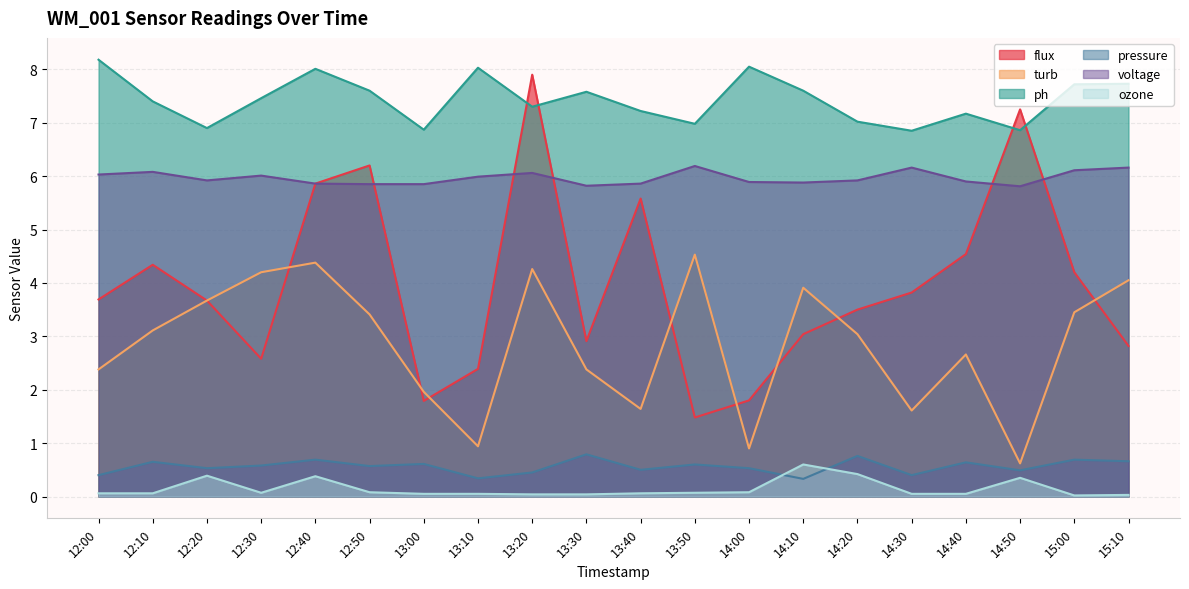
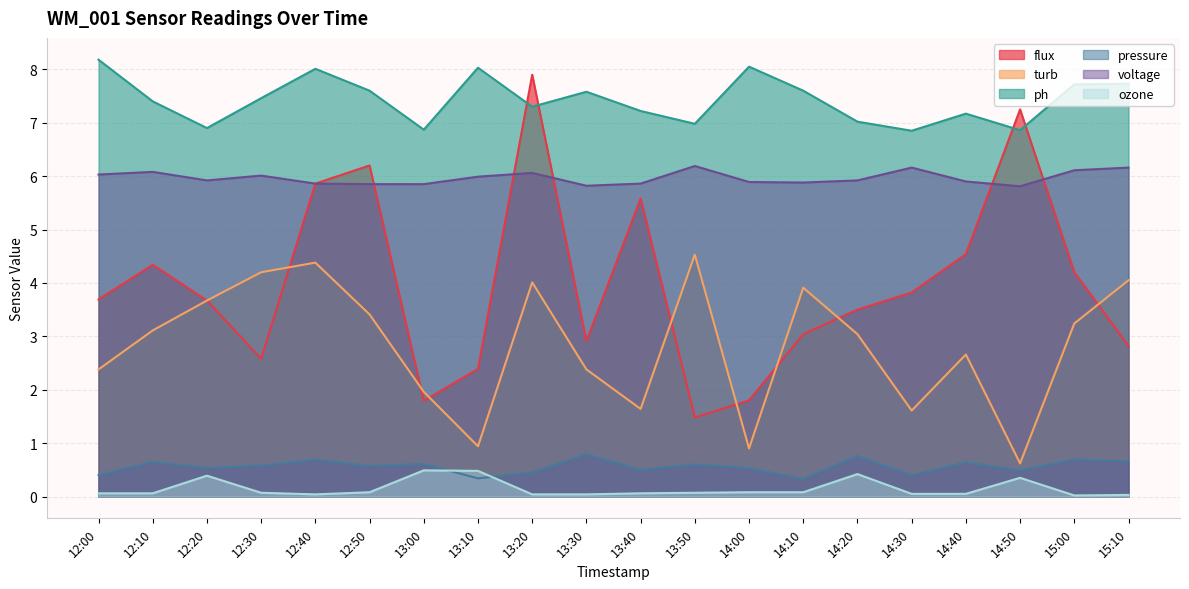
ozone, 12:40: 0.4 -> 0.0
ozone, 13:00: 0.1 -> 0.5
ozone, 13:10: 0.1 -> 0.5
turb, 13:20: 4.3 -> 4.0
ozone, 14:10: 0.6 -> 0.1
turb, 15:00: 3.5 -> 3.2
